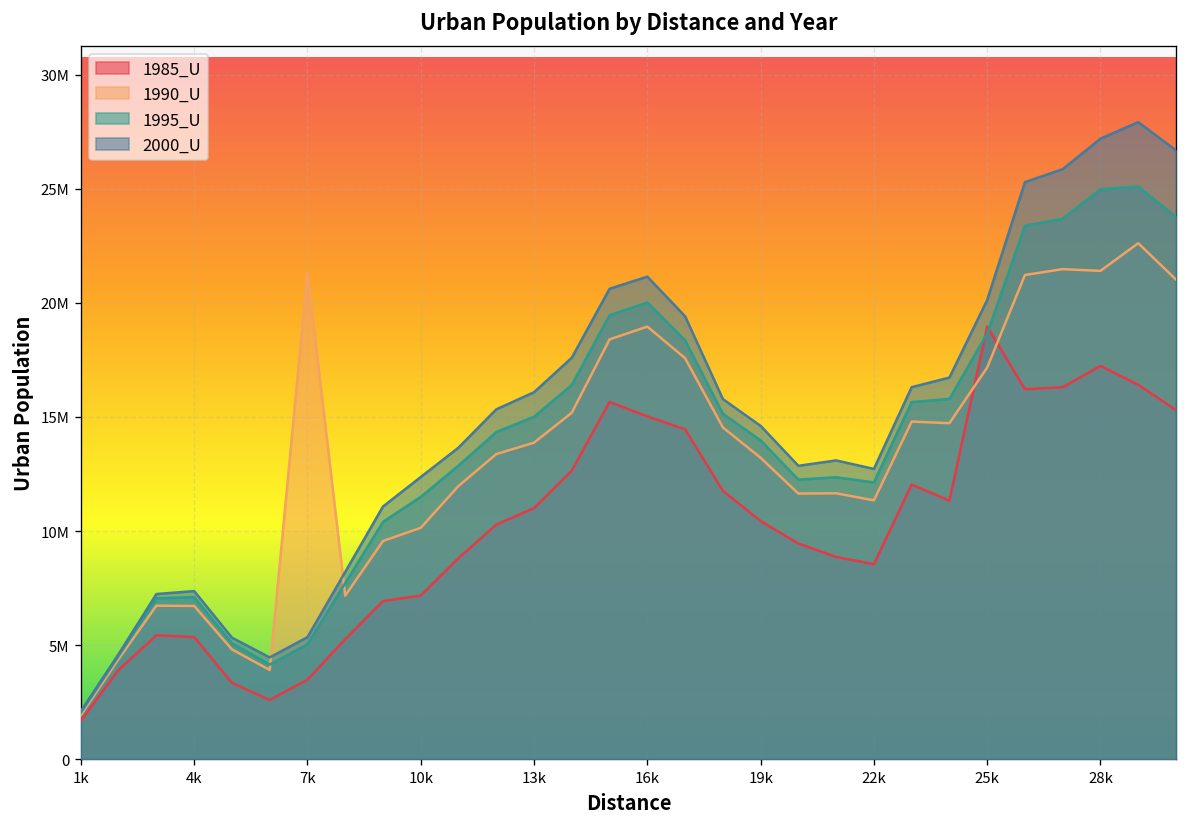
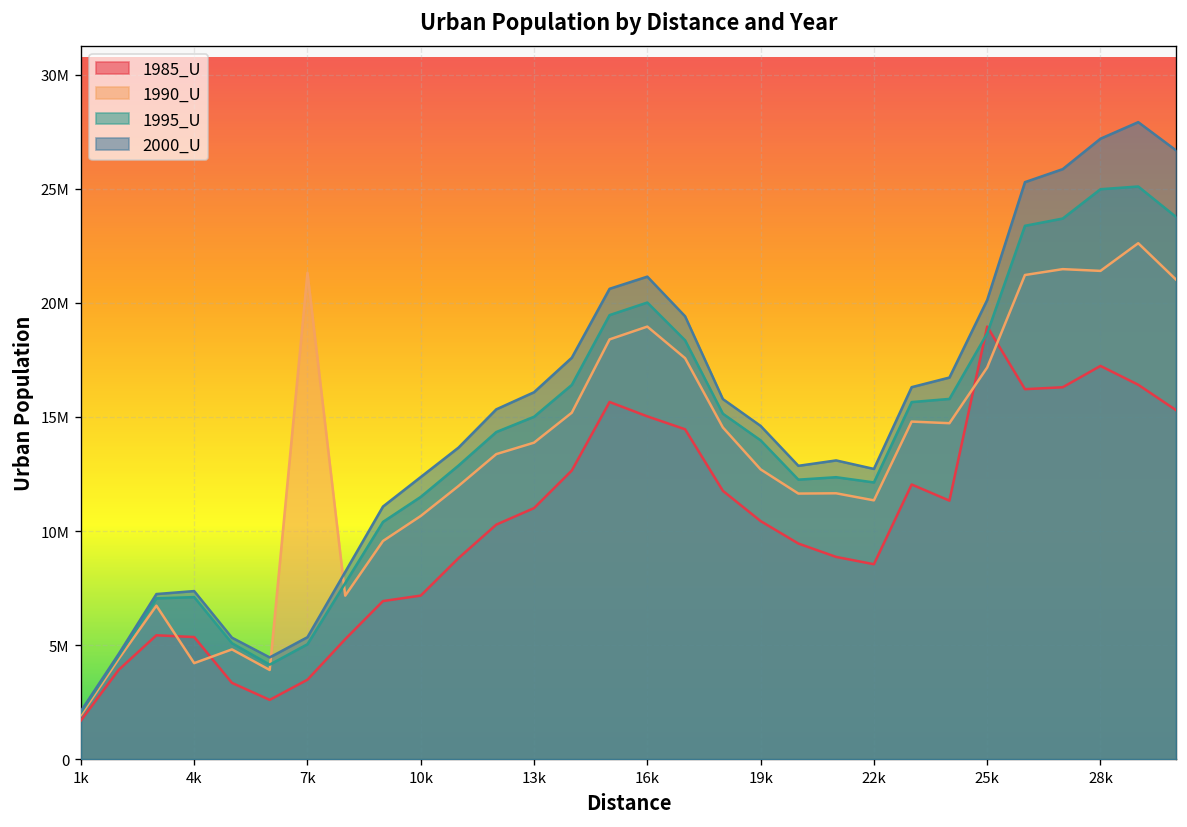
1990_U, 4k: 6700000 -> 4200000
1990_U, 10k: 10100000 -> 10700000
1990_U, 19k: 13200000 -> 12700000
